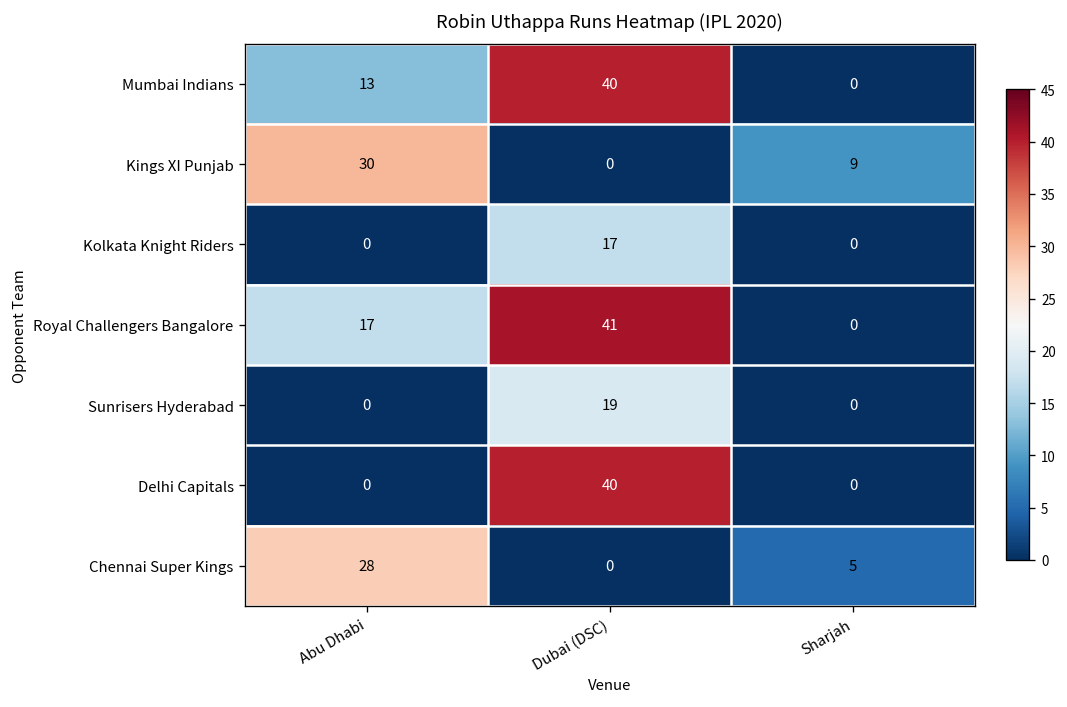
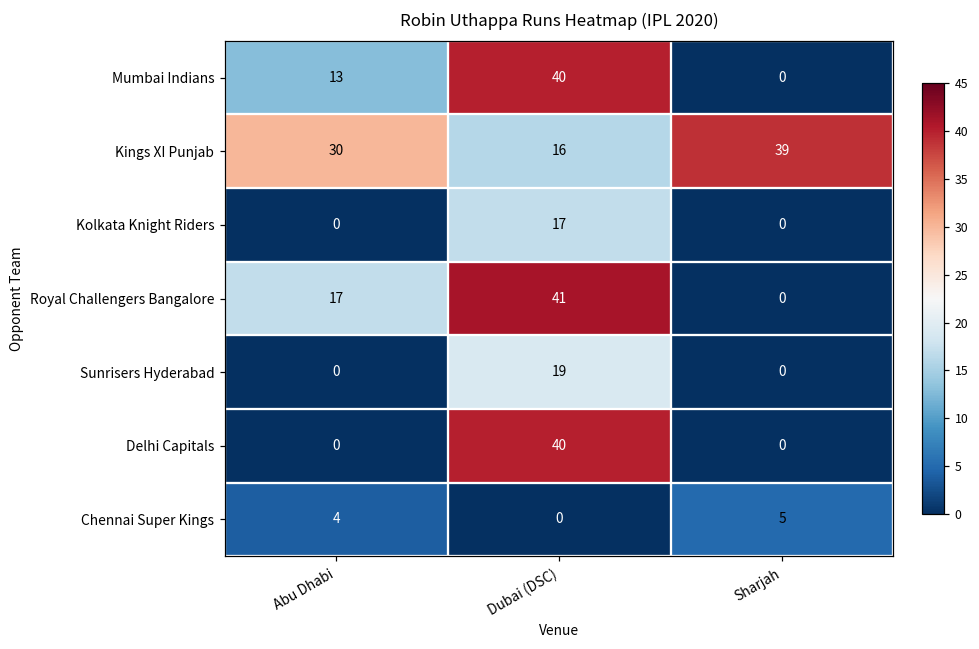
Kings XI Punjab, Dubai (DSC): 0 -> 16
Kings XI Punjab, Sharjah: 9 -> 39
Chennai Super Kings, Abu Dhabi: 28 -> 4
